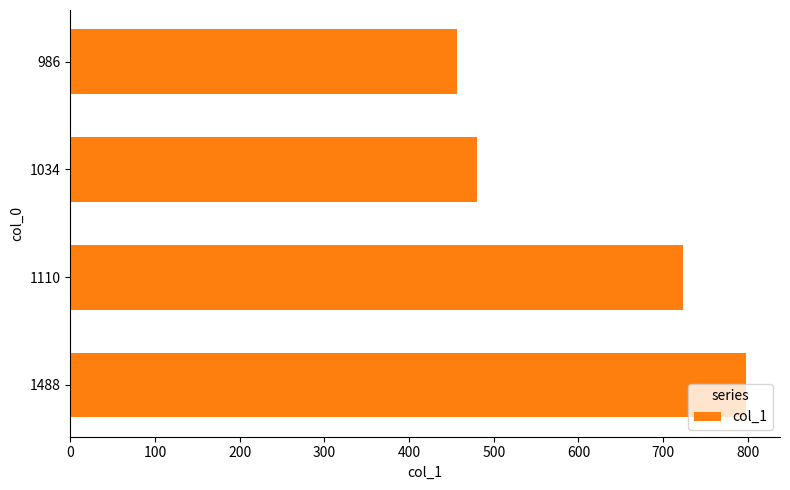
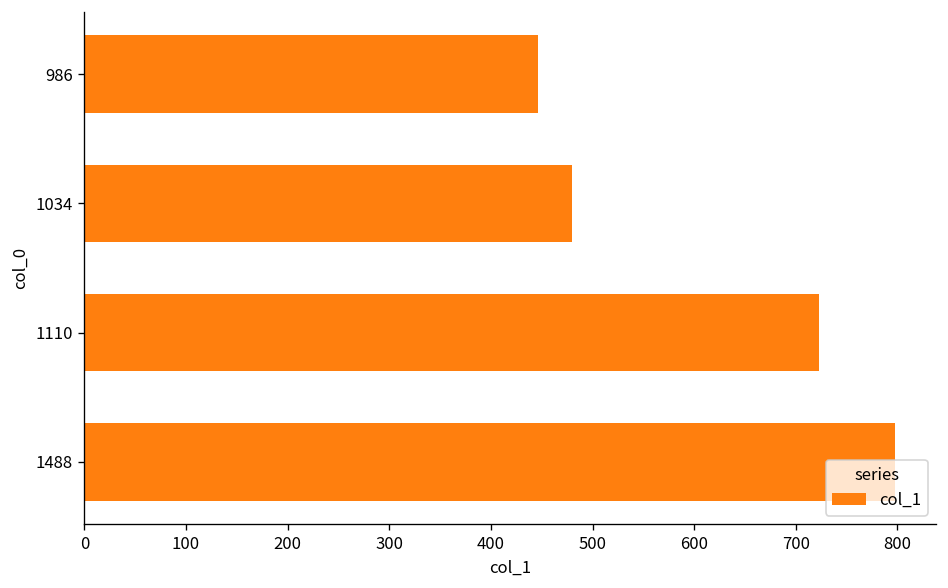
986: 460 -> 450
